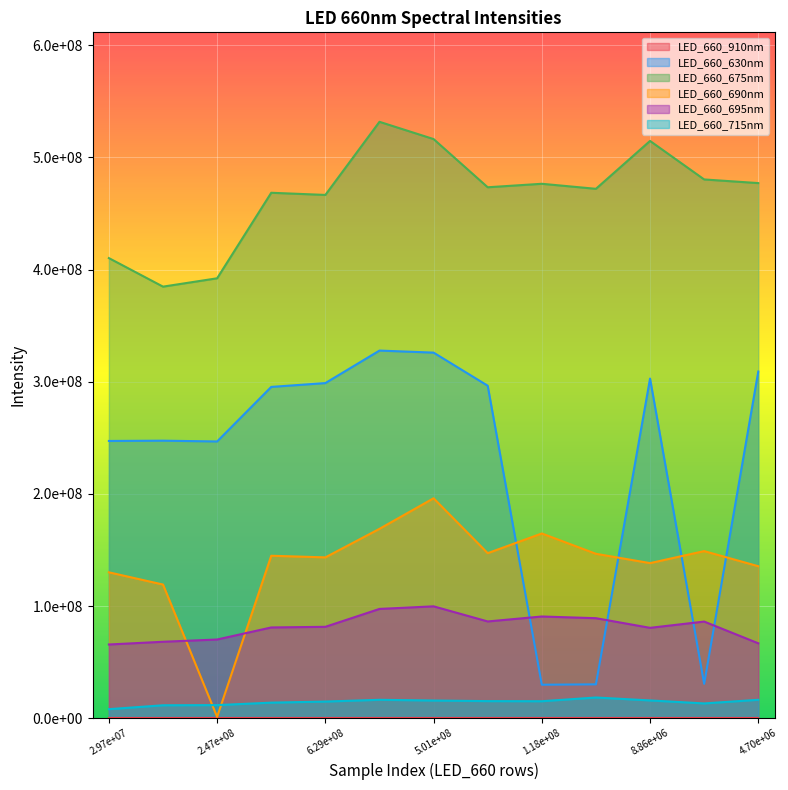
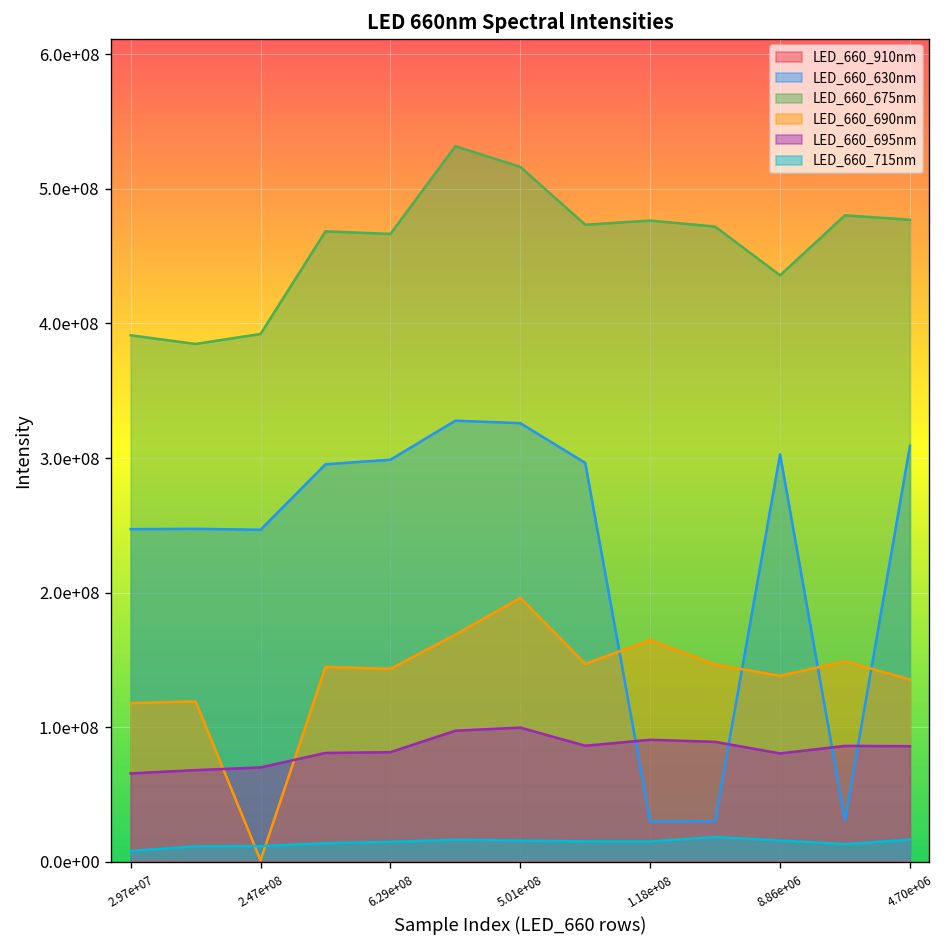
LED_660_675nm, 2.97e+07: 410000000 -> 391000000
LED_660_690nm, 2.97e+07: 130000000 -> 118000000
LED_660_675nm, 8.86e+06: 515000000 -> 436000000
LED_660_695nm, 4.70e+06: 67000000 -> 86000000
